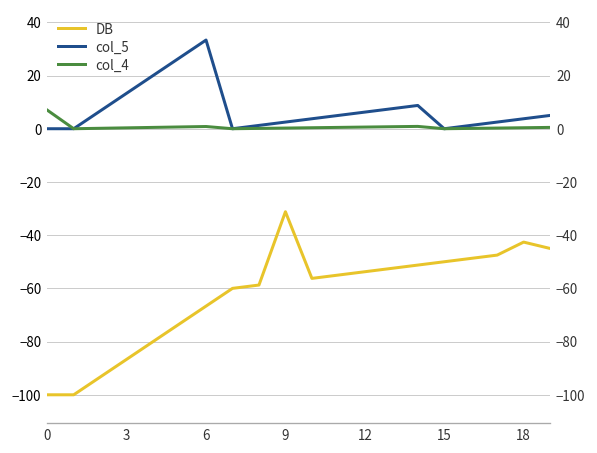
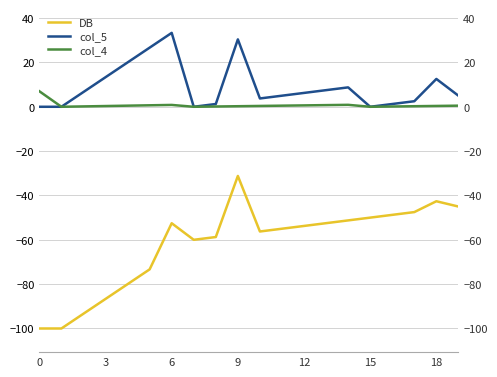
DB, 6: -67 -> -53
col_5, 9: 3 -> 30
col_5, 18: 4 -> 13
